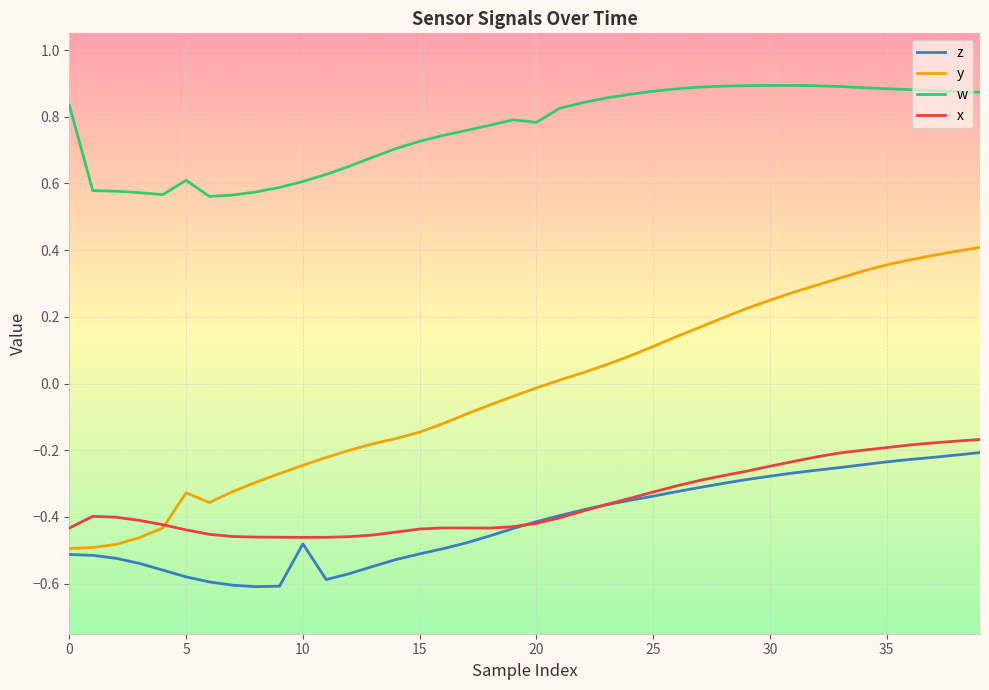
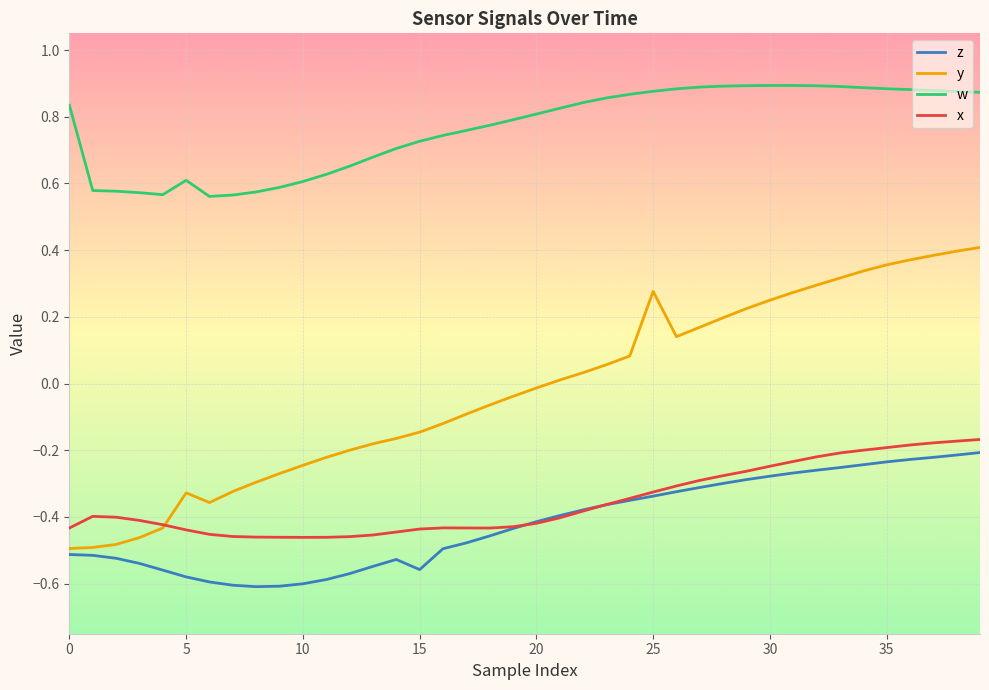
z, 10: -0.48 -> -0.60
z, 15: -0.51 -> -0.56
w, 20: 0.78 -> 0.81
y, 25: 0.11 -> 0.28
